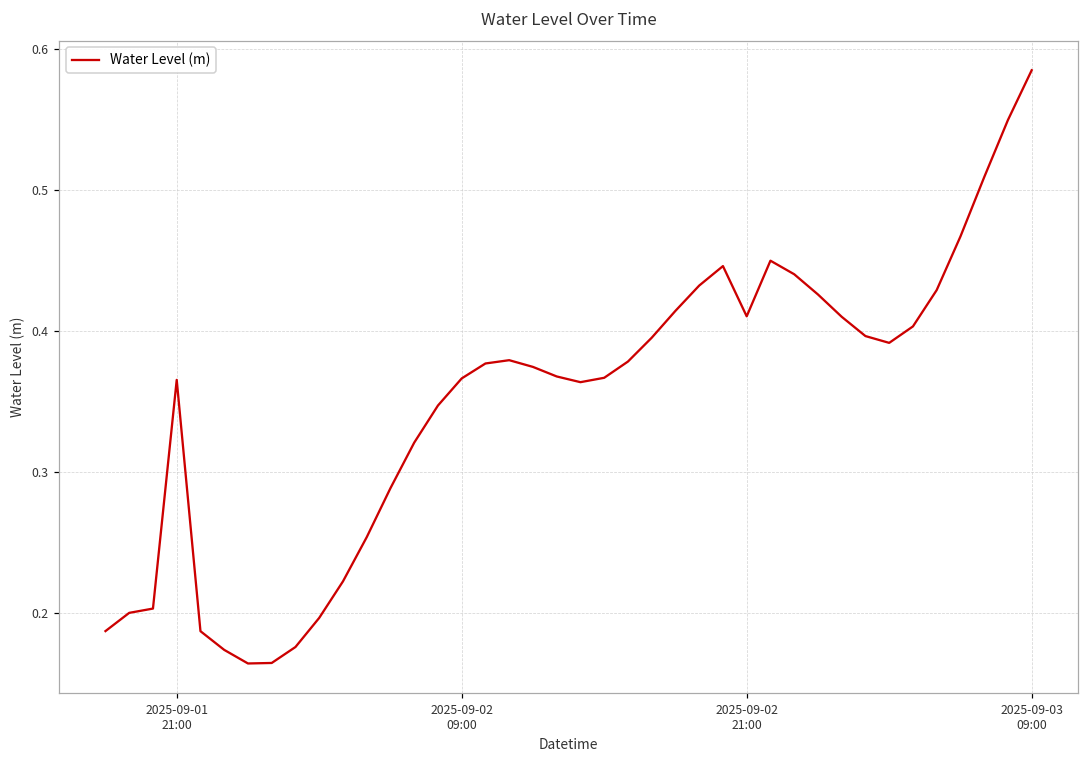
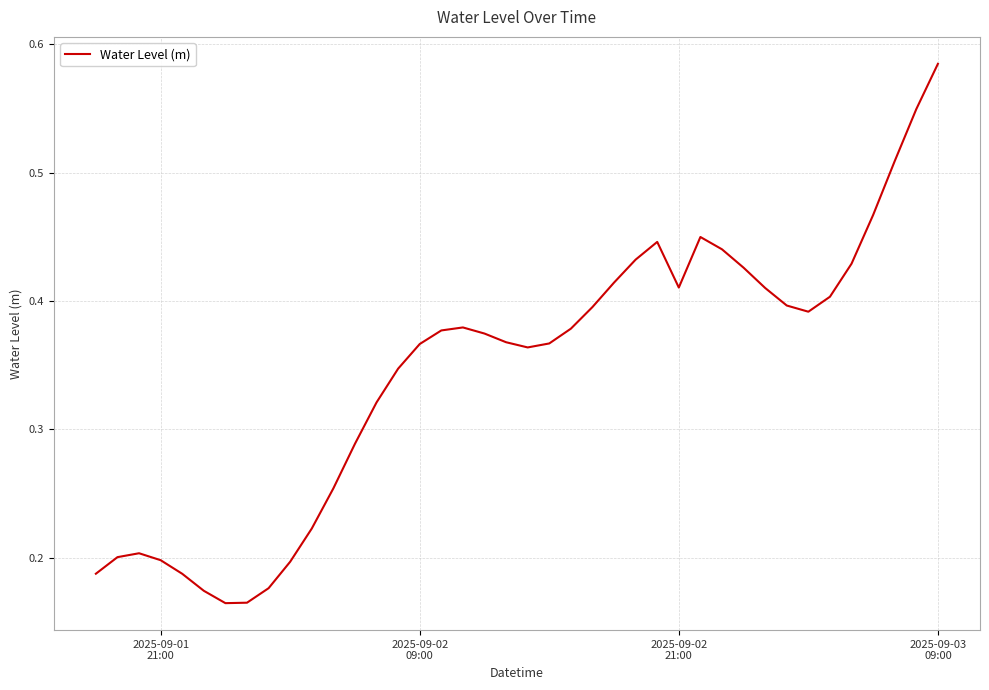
2025-09-01 21:00: 0.365 -> 0.198
